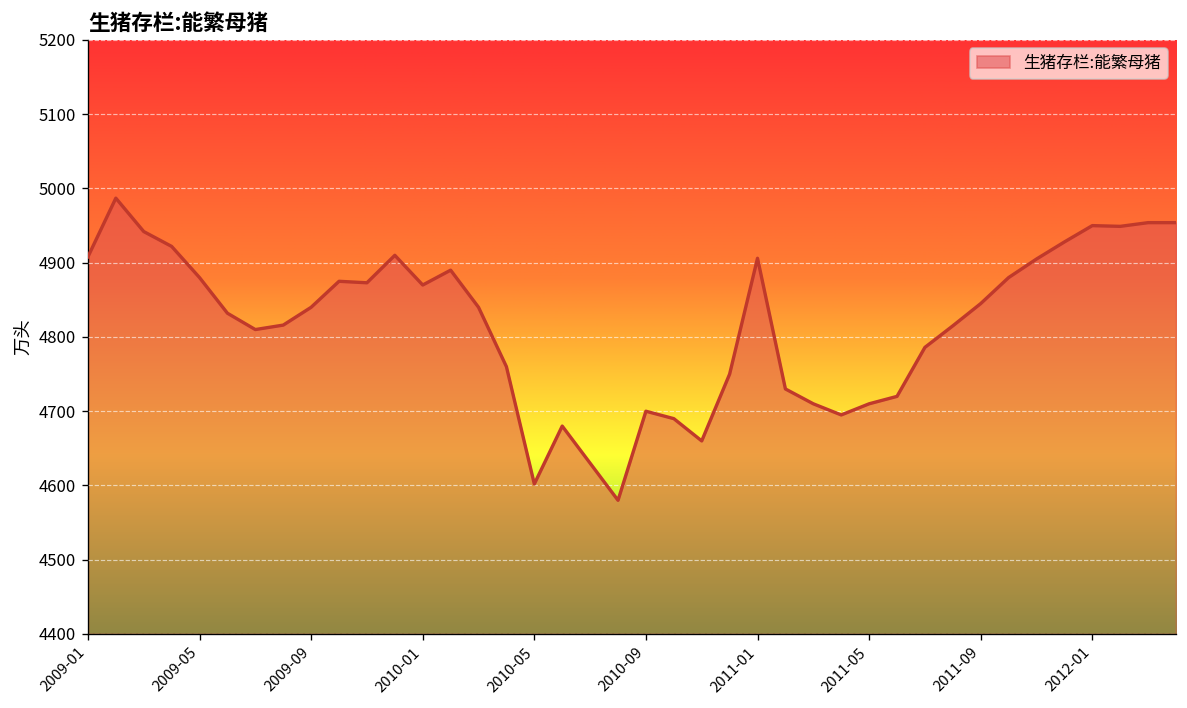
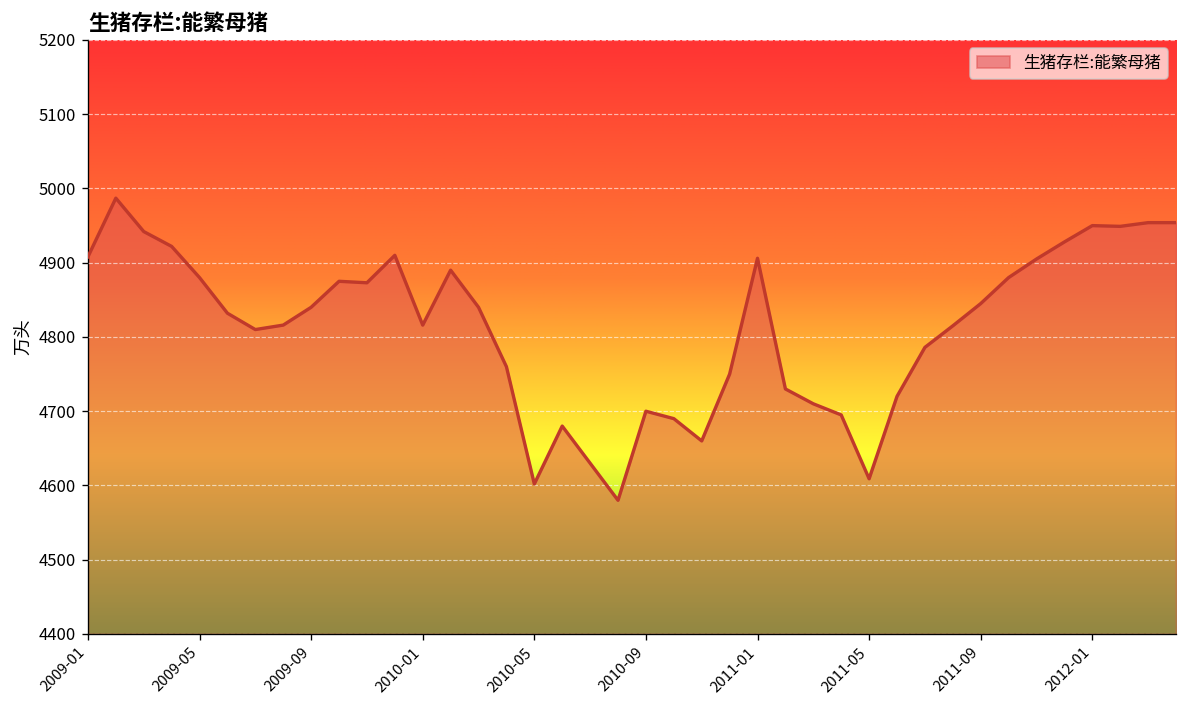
2010-01: 4870 -> 4820
2011-05: 4710 -> 4610
